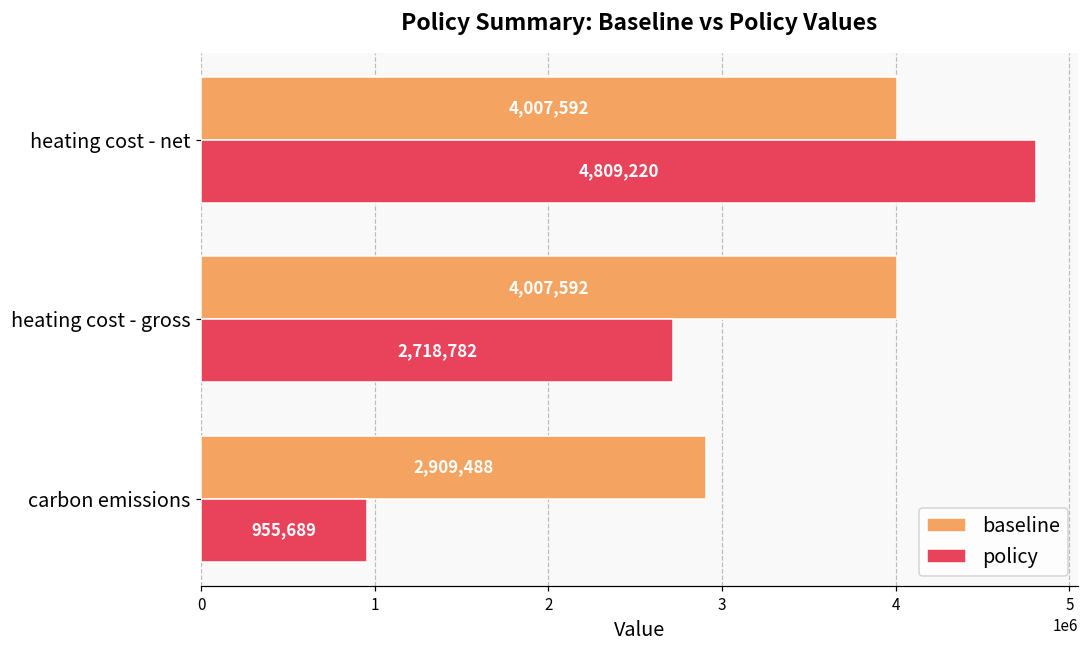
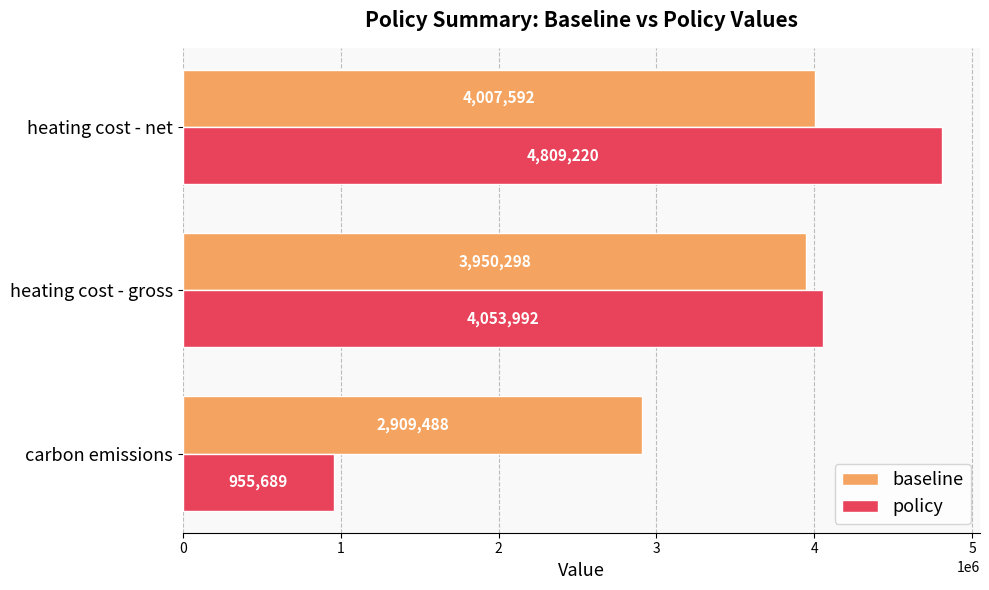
baseline, heating cost - gross: 4,007,592 -> 3,950,298
policy, heating cost - gross: 2,718,782 -> 4,053,992
